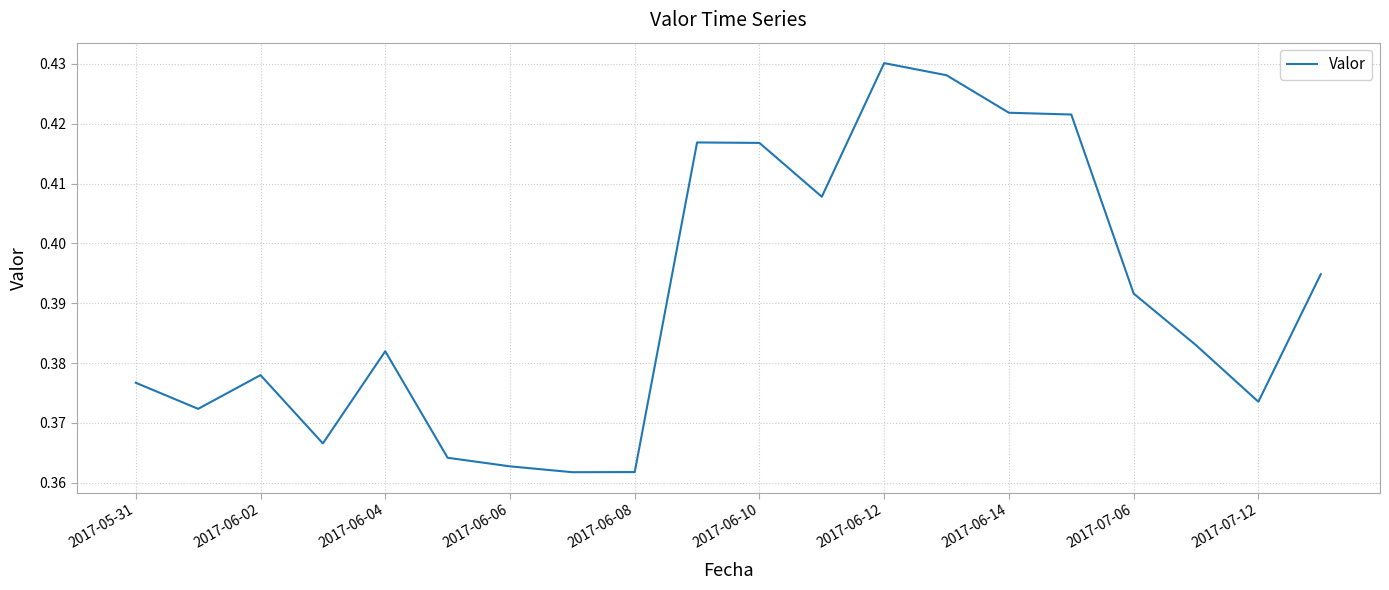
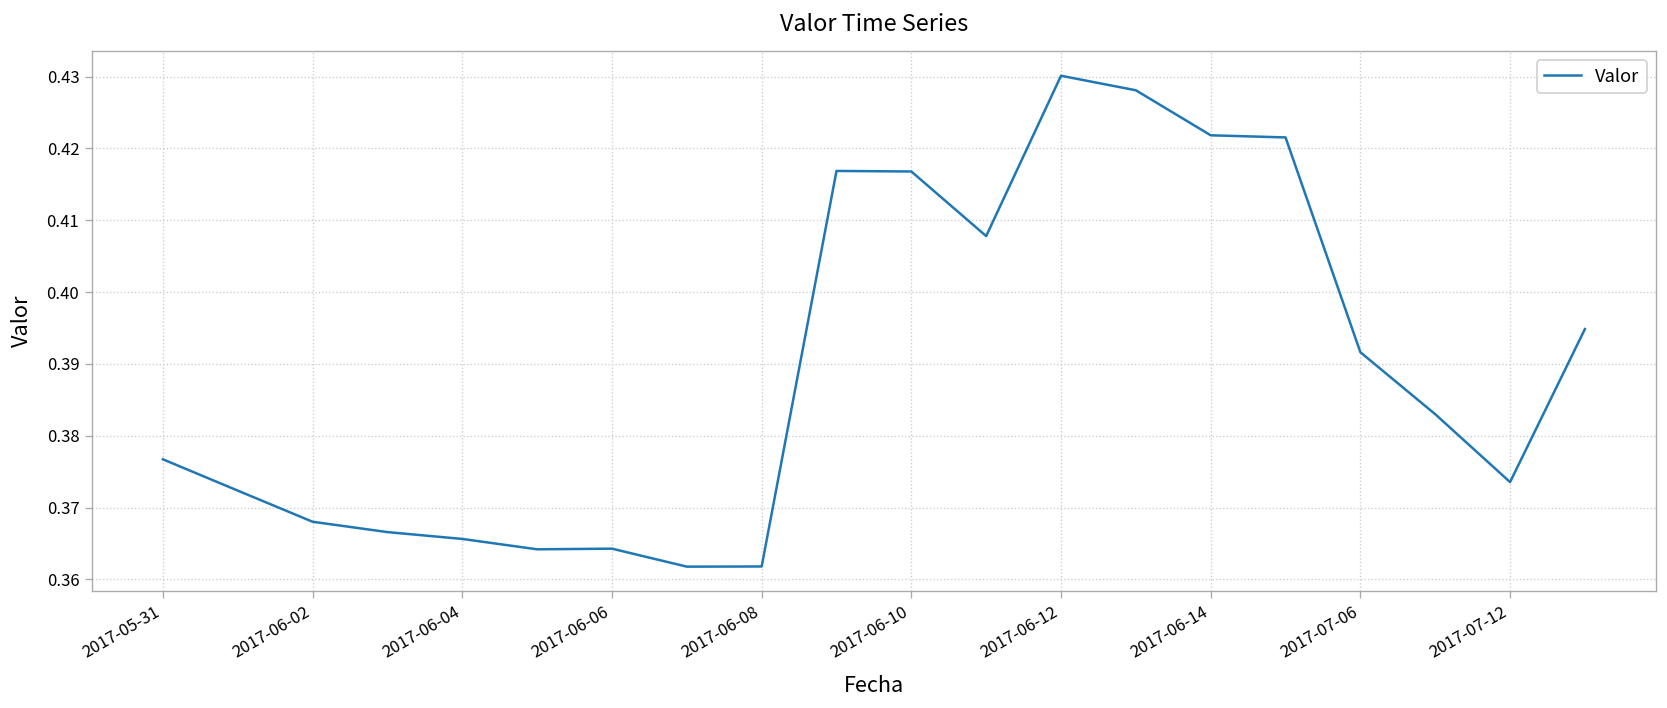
2017-06-02: 0.378 -> 0.368
2017-06-04: 0.382 -> 0.366
2017-06-06: 0.363 -> 0.364
